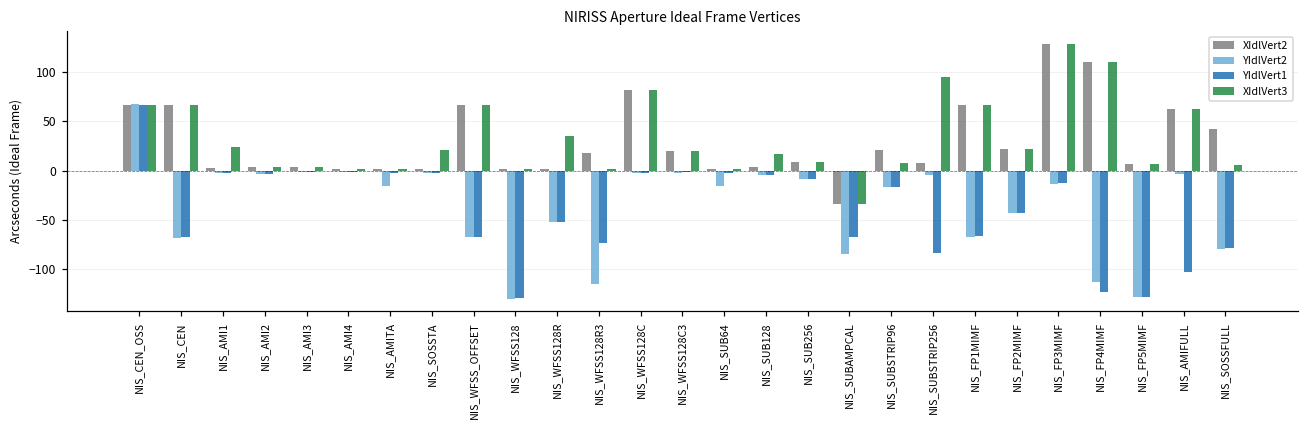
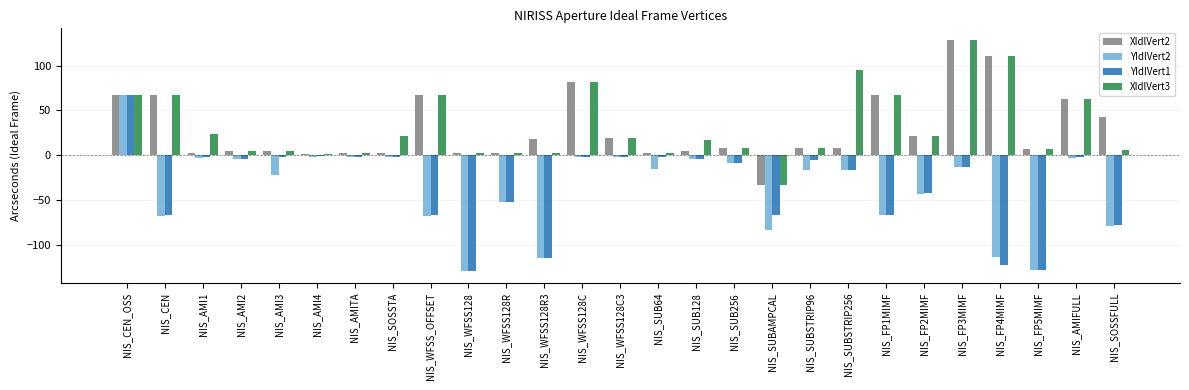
YIdlVert2, NIS_AMI3: 0 -> -20
YIdlVert2, NIS_AMITA: -20 -> 0
XIdlVert3, NIS_WFSS128R: 40 -> 0
YIdlVert1, NIS_WFSS128R3: -70 -> -120
XIdlVert2, NIS_SUBSTRIP96: 20 -> 10
YIdlVert1, NIS_SUBSTRIP96: -20 -> -10
YIdlVert2, NIS_SUBSTRIP256: 0 -> -20
YIdlVert1, NIS_SUBSTRIP256: -80 -> -20
YIdlVert1, NIS_AMIFULL: -100 -> 0
